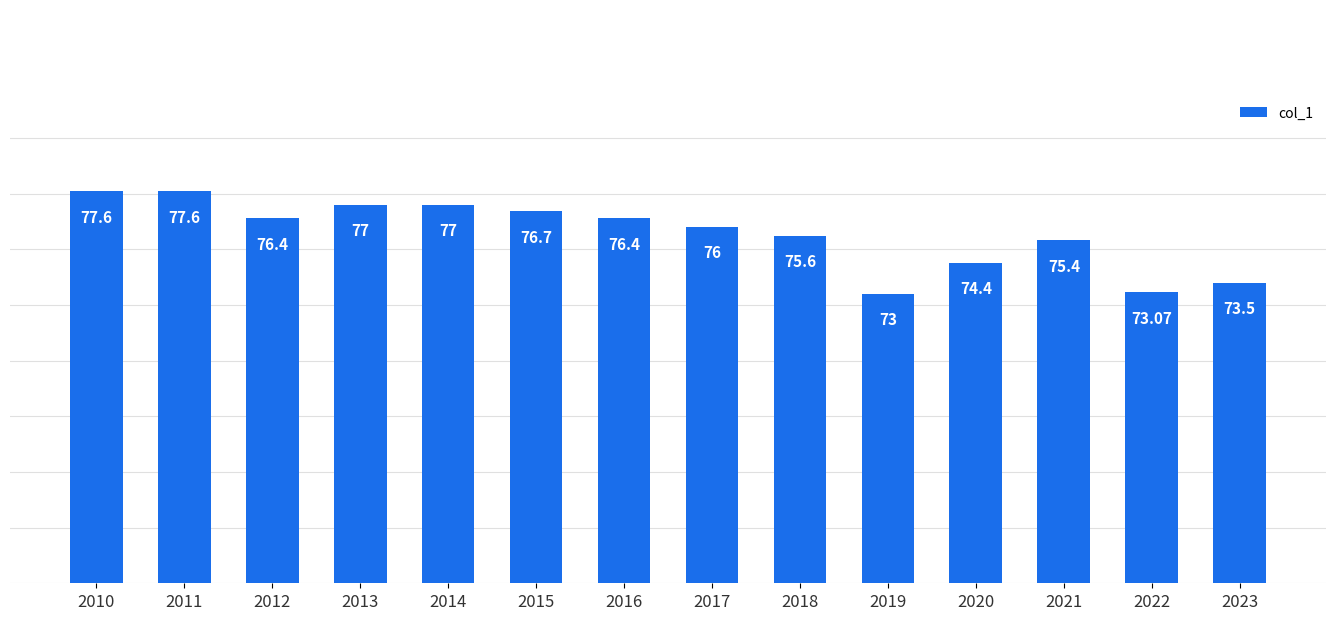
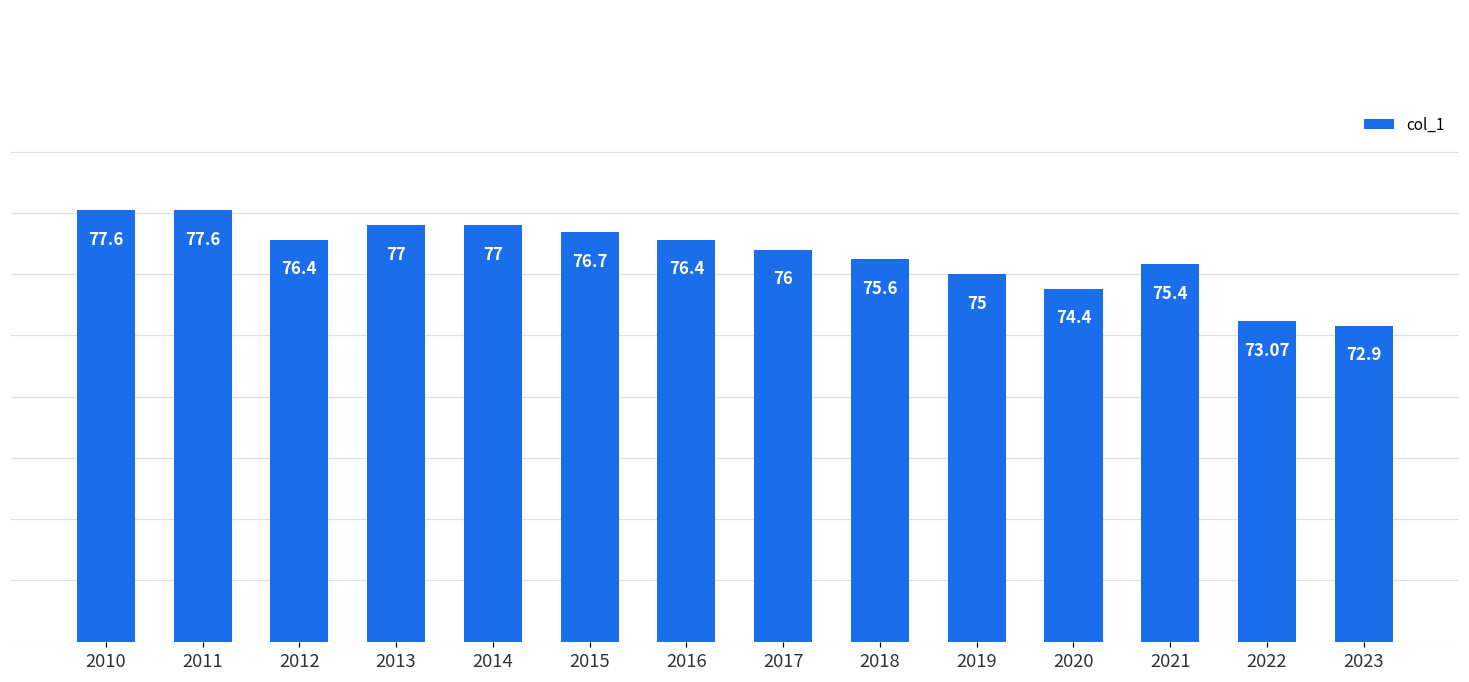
2019: 73 -> 75
2023: 73.5 -> 72.9
